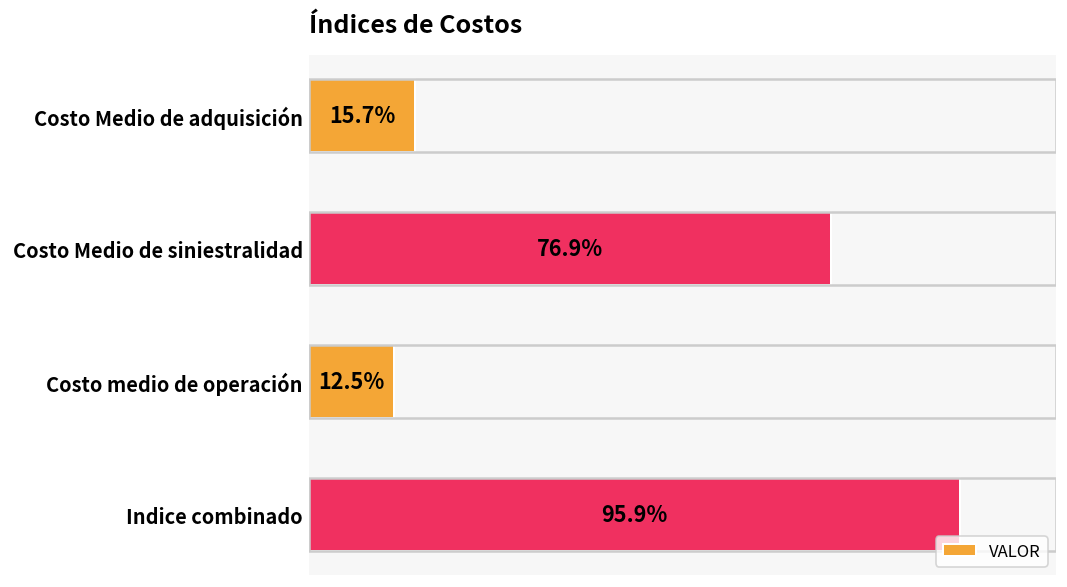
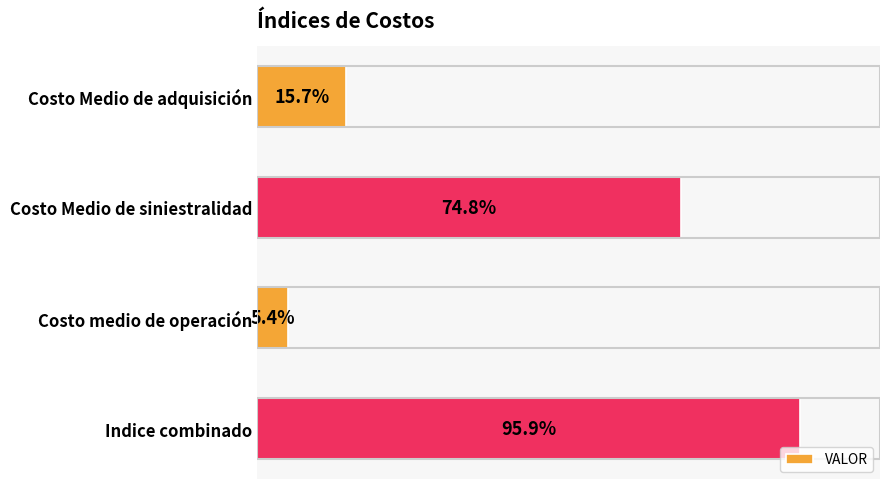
Costo Medio de siniestralidad: 76.9% -> 74.8%
Costo medio de operación: 12.5% -> 5.4%
